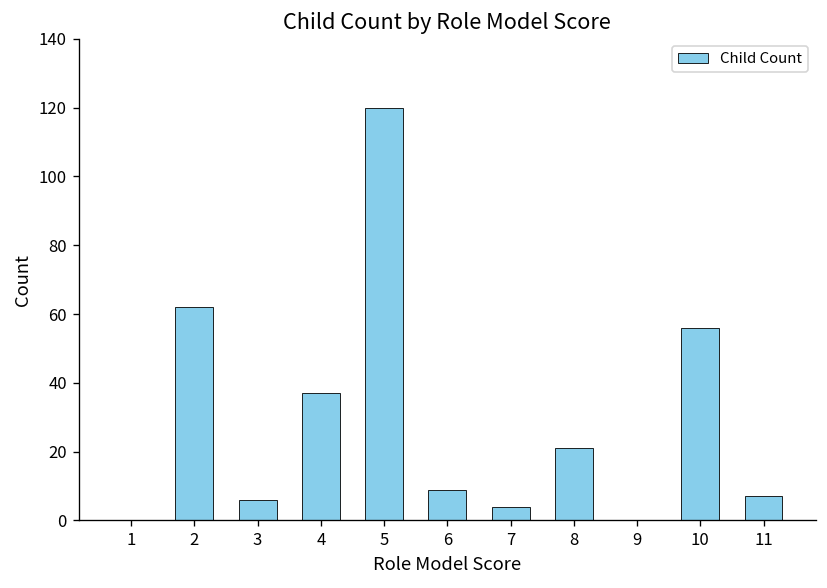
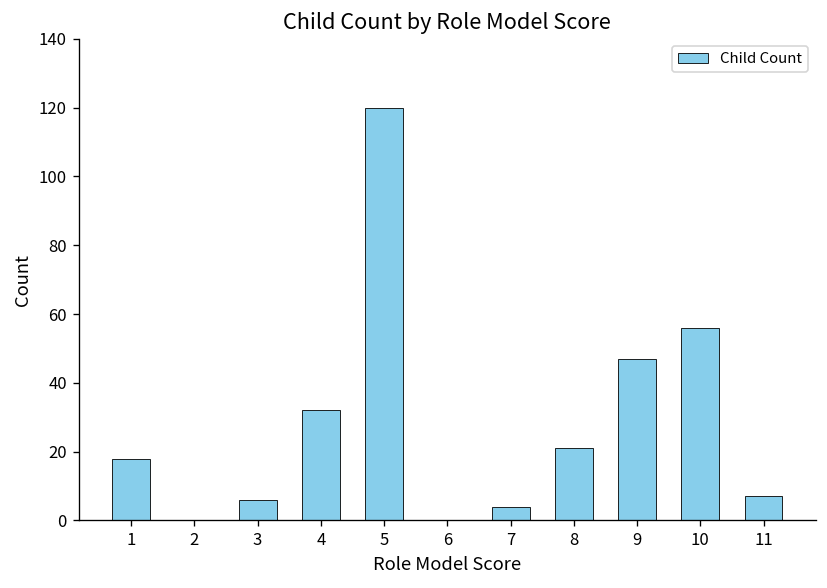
1: 0 -> 18
2: 62 -> 0
4: 37 -> 32
6: 9 -> 0
9: 0 -> 47
